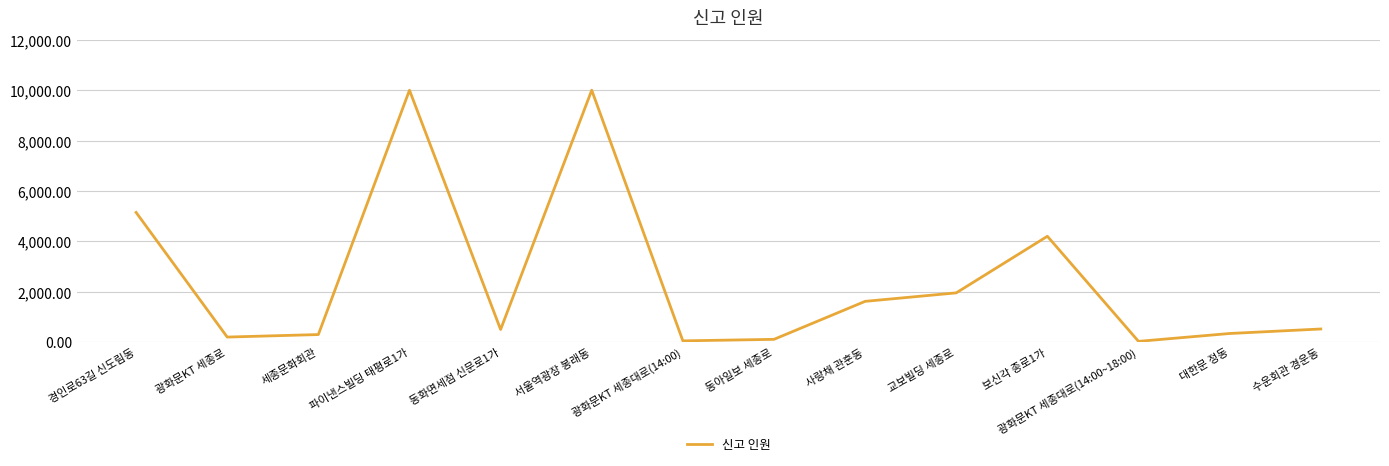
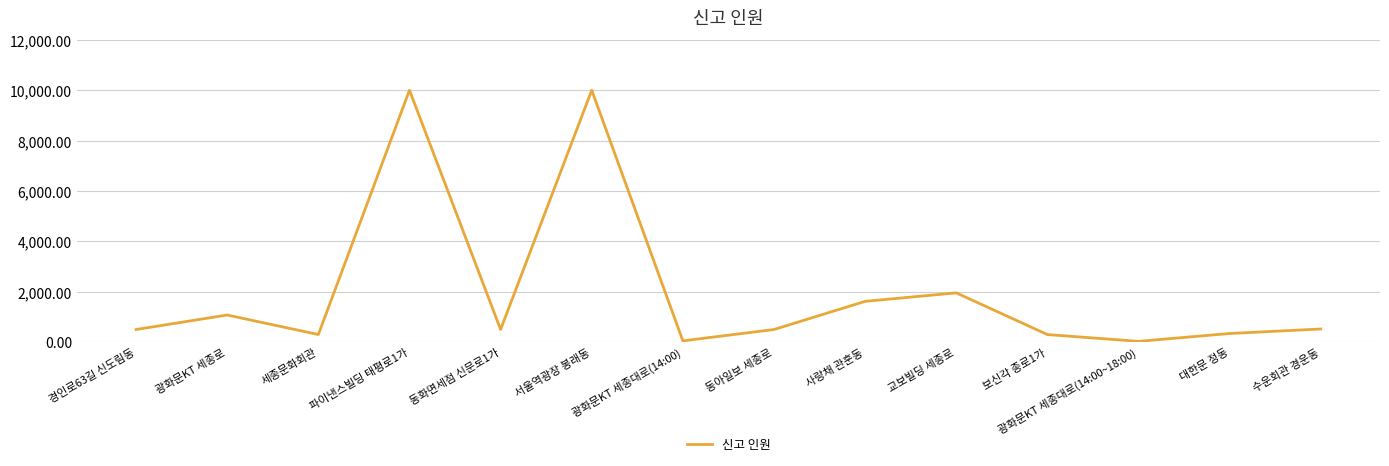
경인로63길 신도림동: 5,100 -> 500
광화문KT 세종로: 200 -> 1,100
동아일보 세종로: 100 -> 500
보신각 종로1가: 4,200 -> 300
